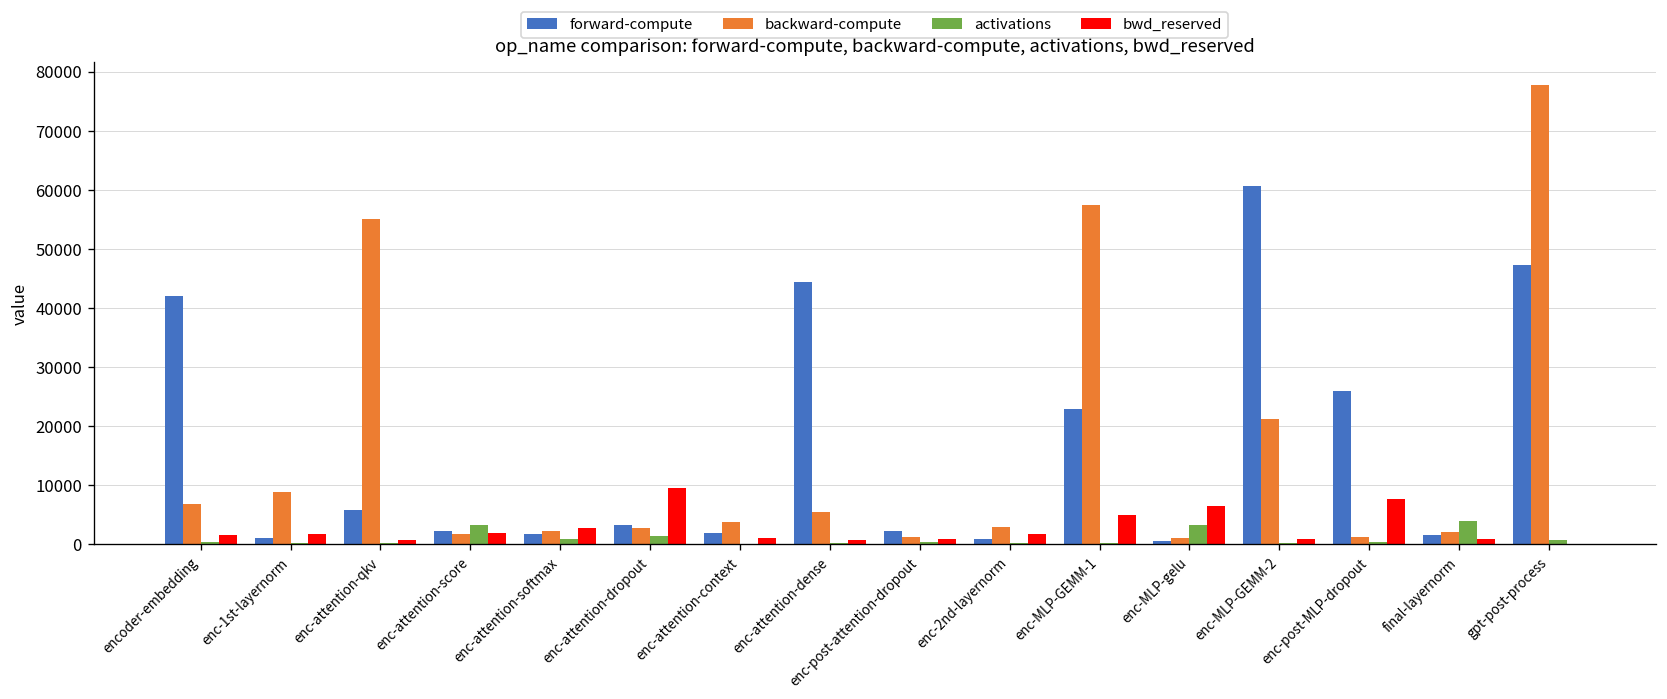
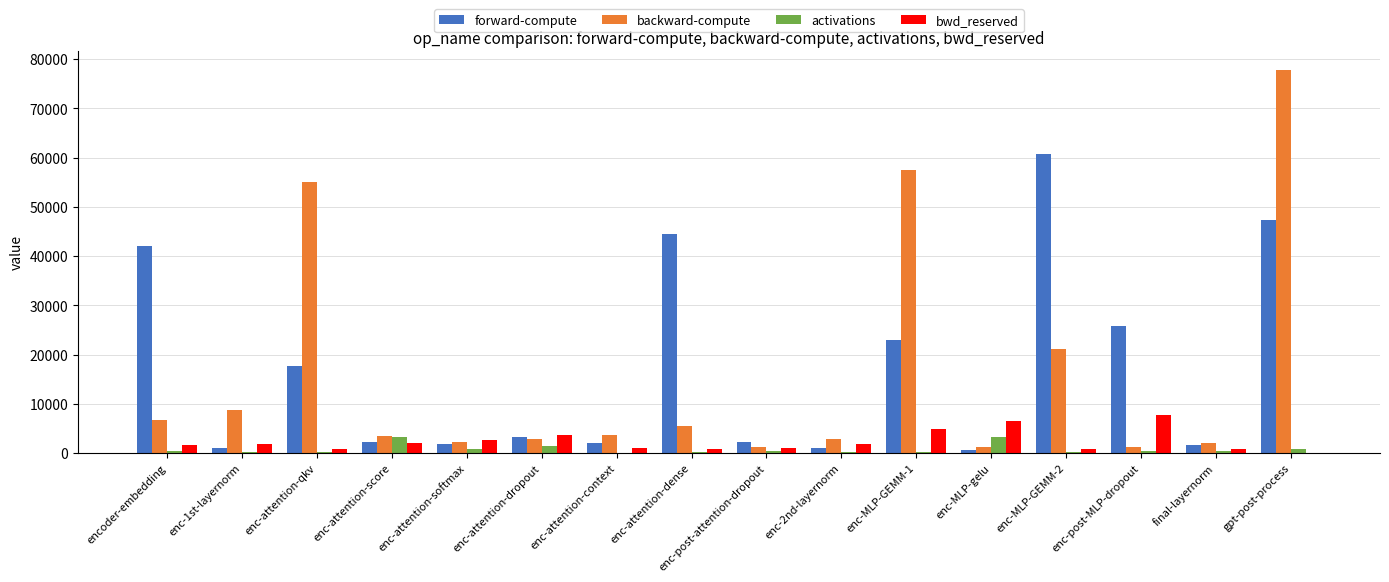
forward-compute, enc-attention-qkv: 6000 -> 18000
backward-compute, enc-attention-score: 2000 -> 4000
bwd_reserved, enc-attention-dropout: 9000 -> 4000
activations, final-layernorm: 4000 -> 0
